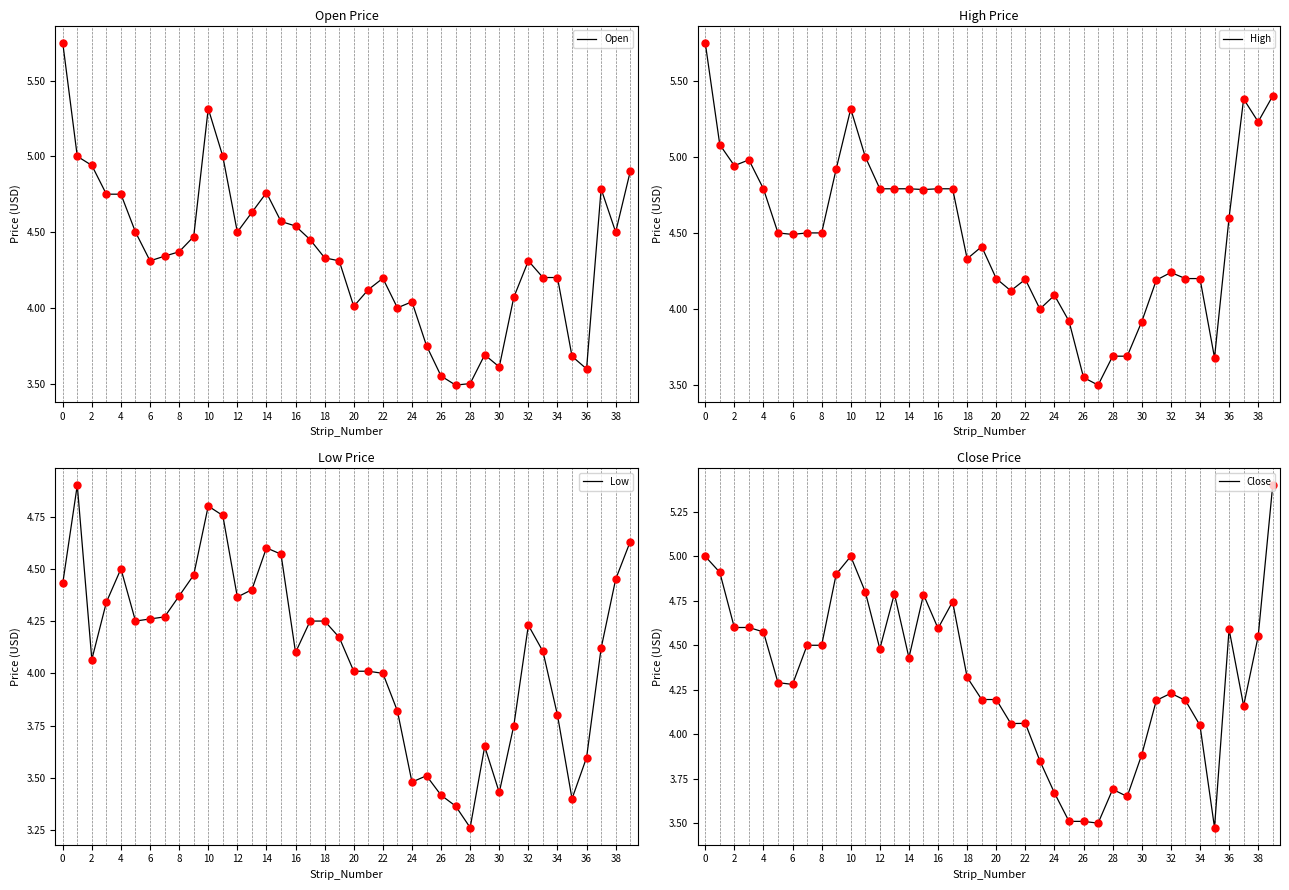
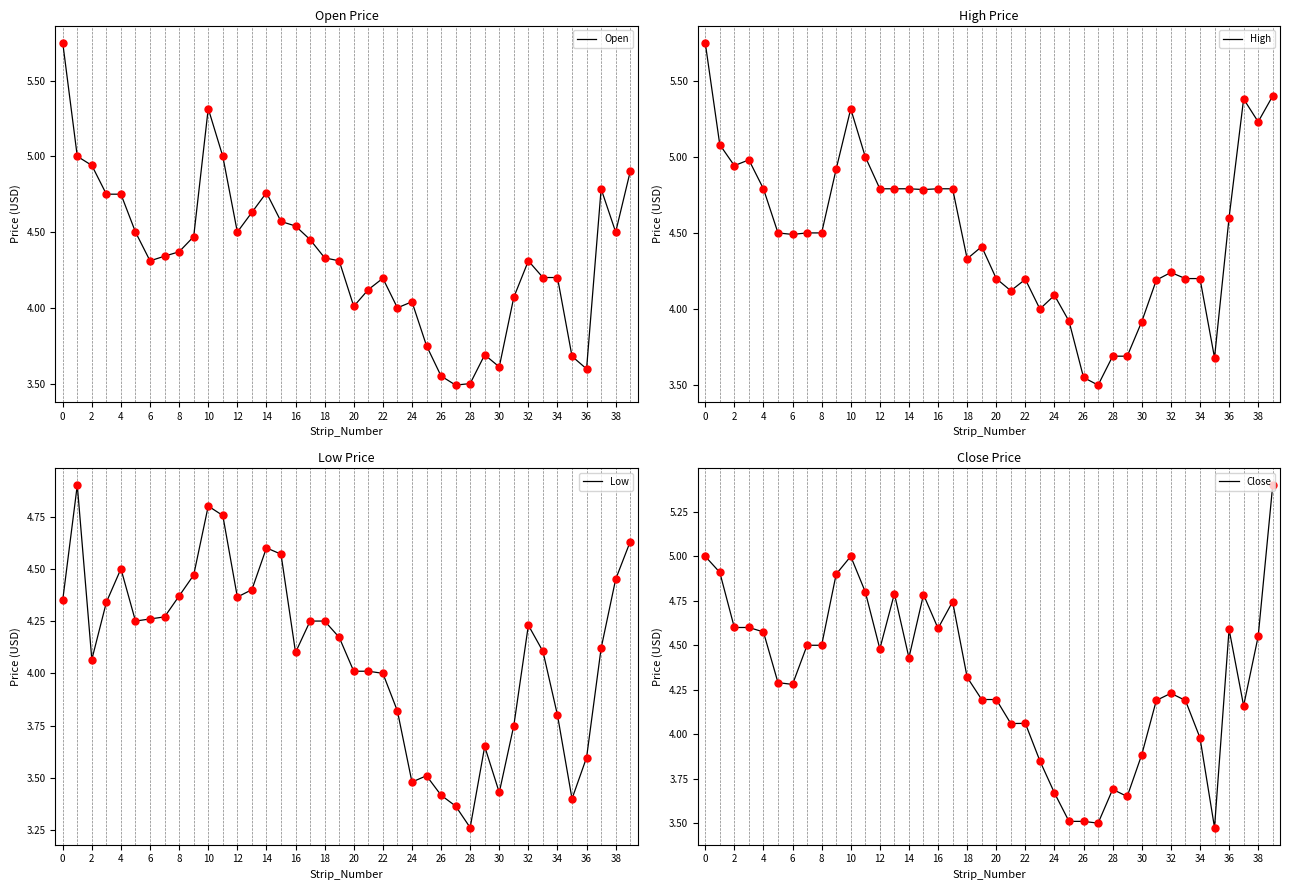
Low Price, 0: 4.43 -> 4.35
Close Price, 34: 4.05 -> 3.98
